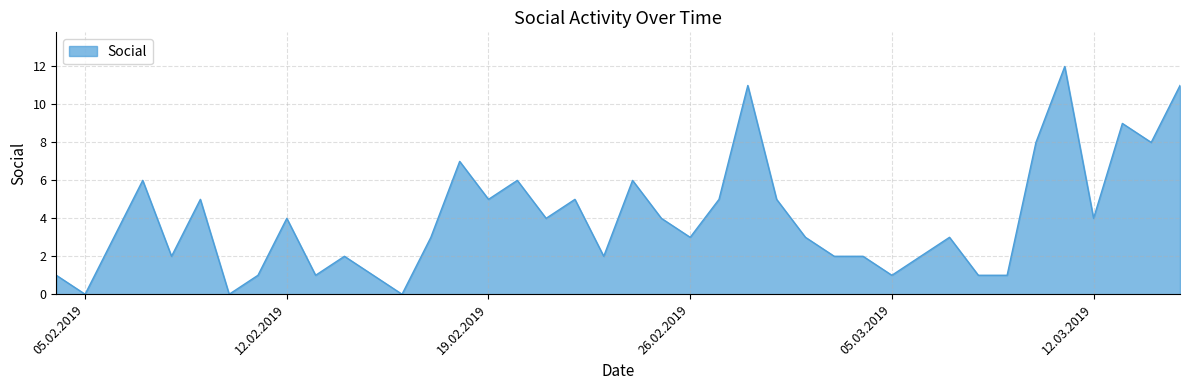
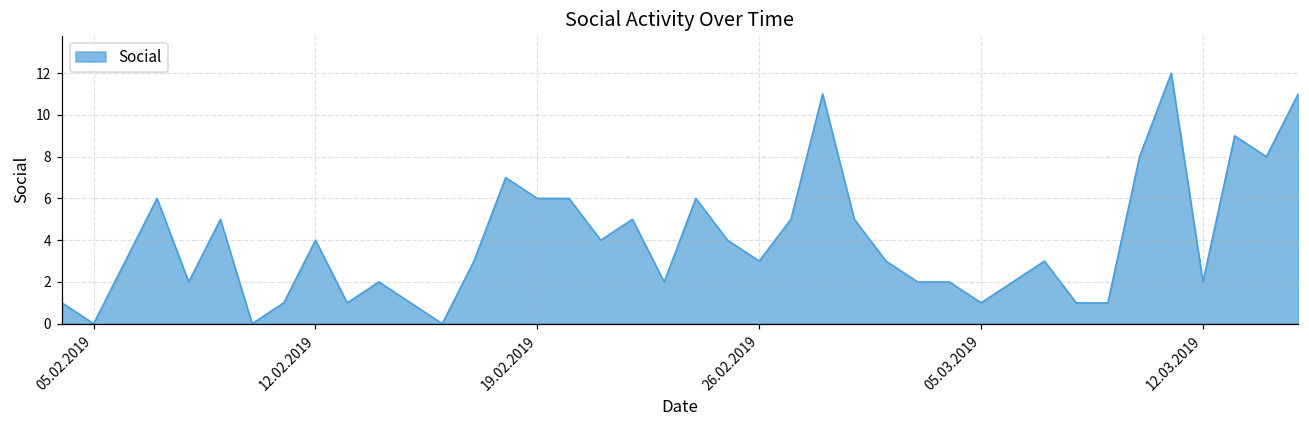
19.02.2019: 5 -> 6
12.03.2019: 4 -> 2
